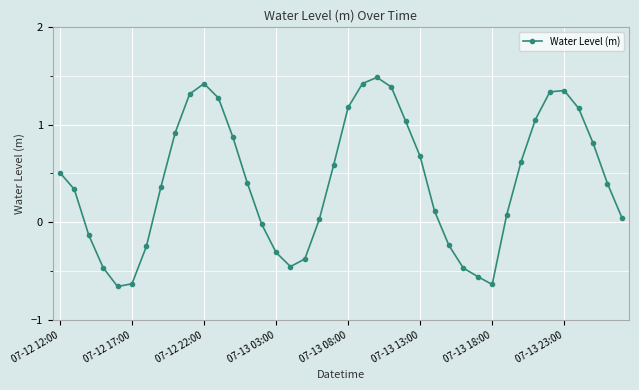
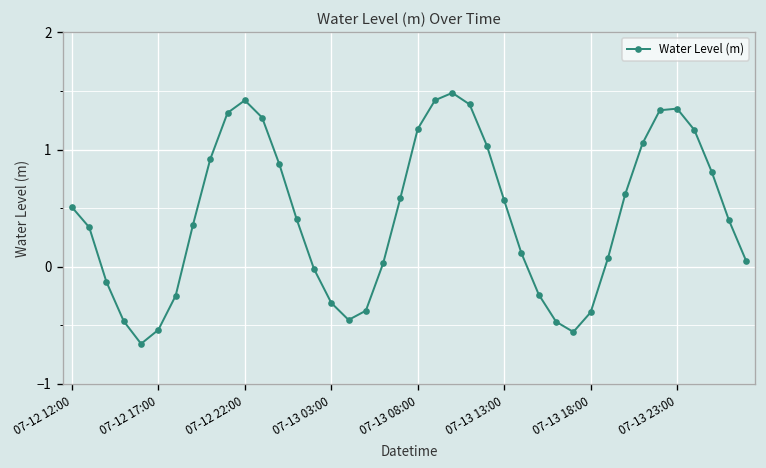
07-12 17:00: -0.6 -> -0.5
07-13 13:00: 0.7 -> 0.6
07-13 18:00: -0.6 -> -0.4
